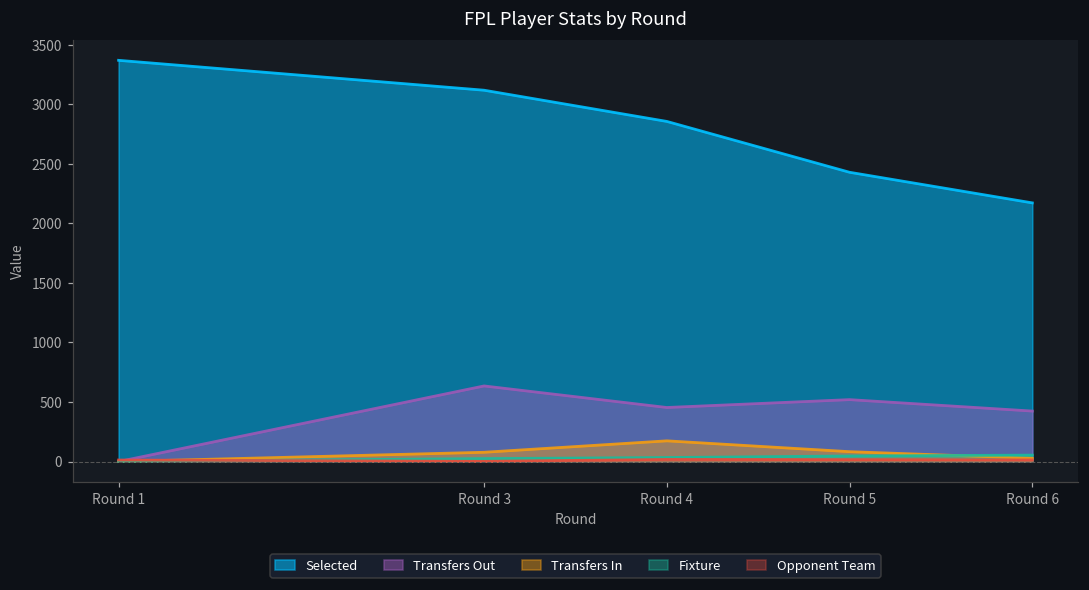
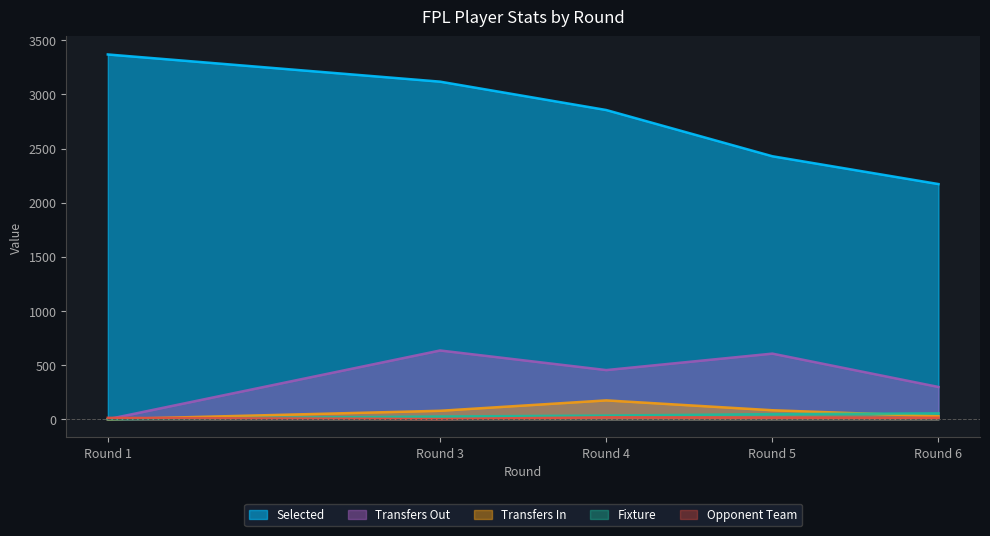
Transfers Out, Round 5: 520 -> 610
Transfers Out, Round 6: 420 -> 300
